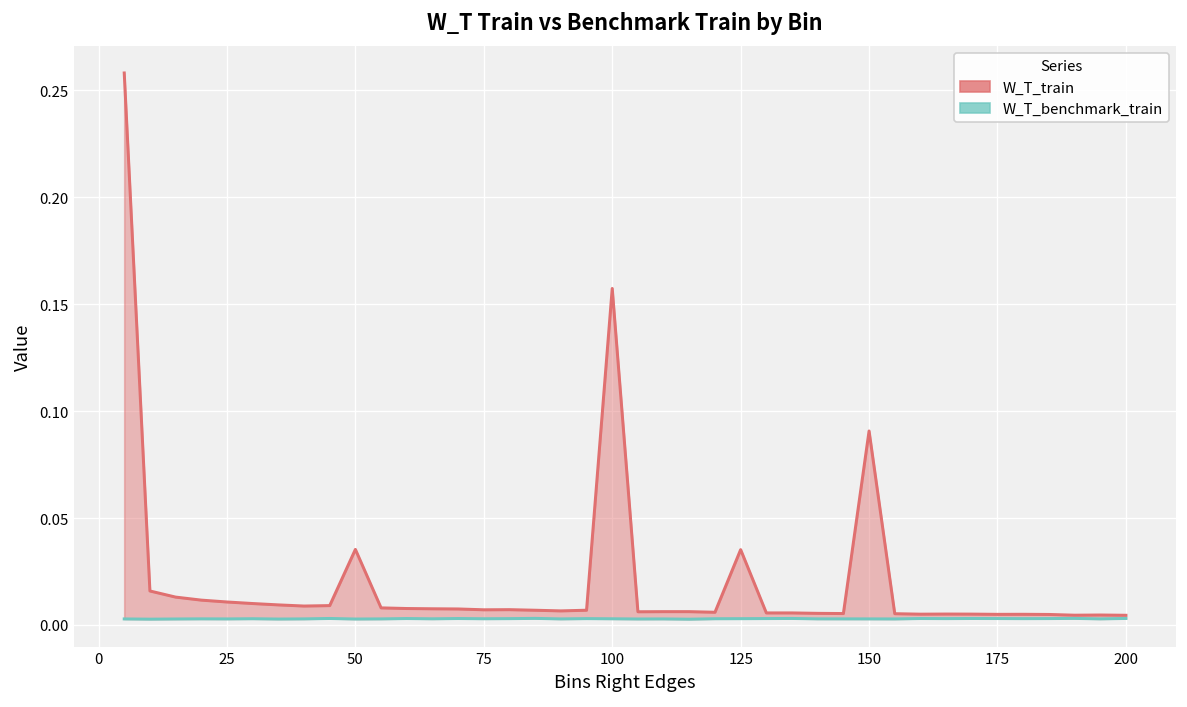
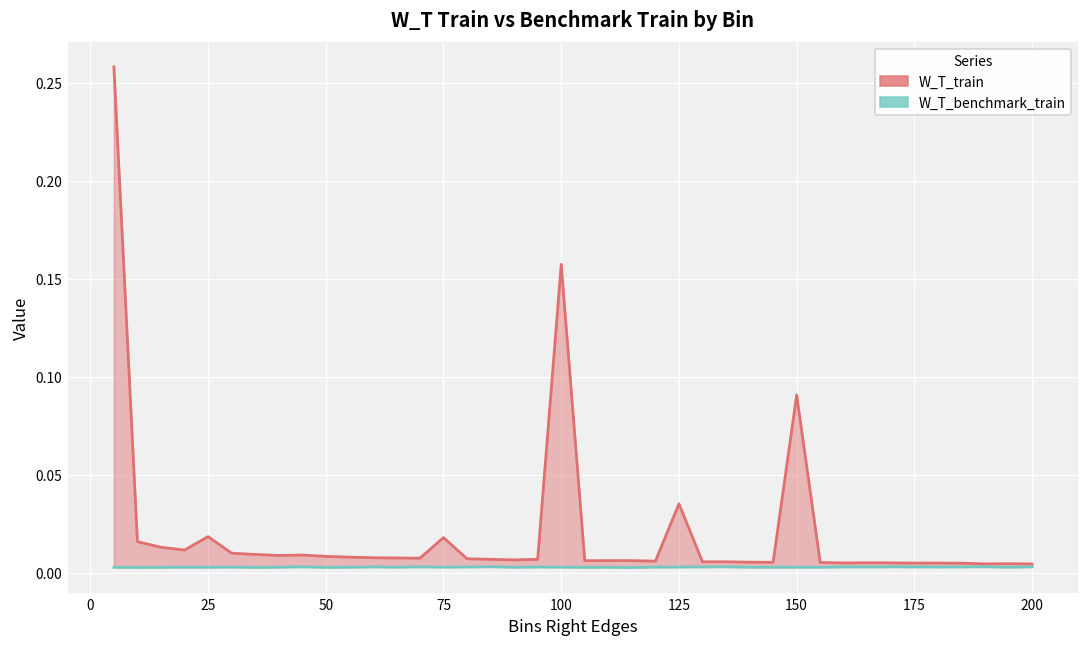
W_T_train, 25: 0.011 -> 0.018
W_T_train, 50: 0.035 -> 0.008
W_T_train, 75: 0.007 -> 0.018
